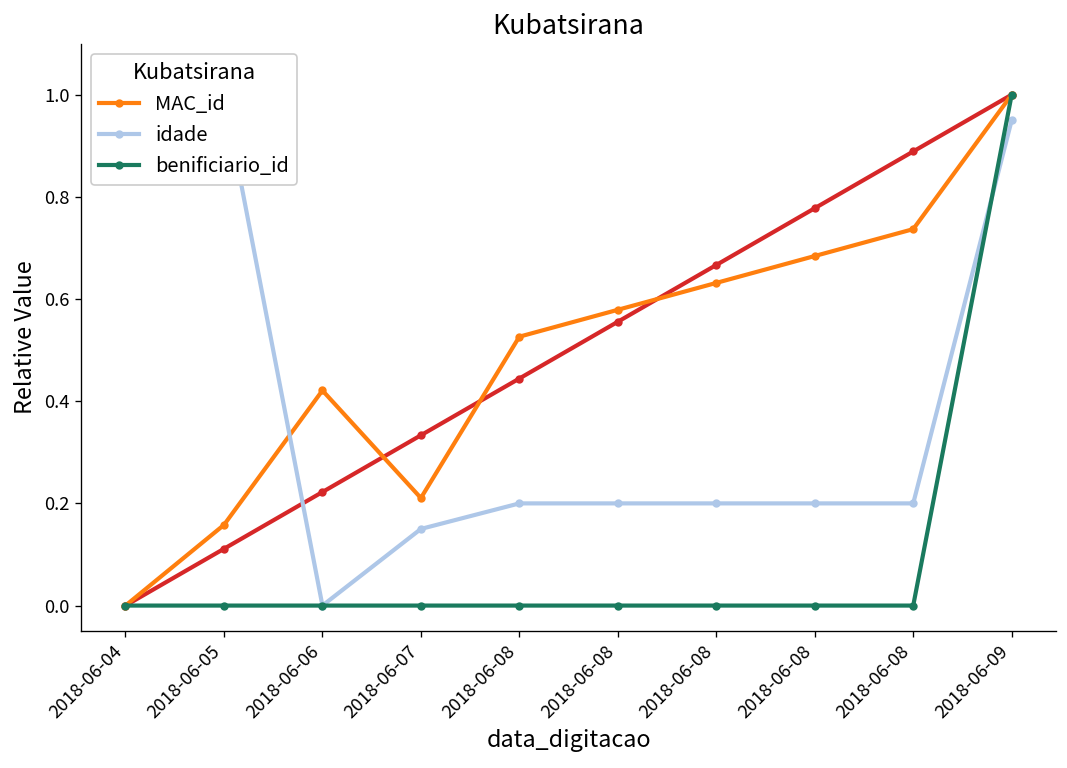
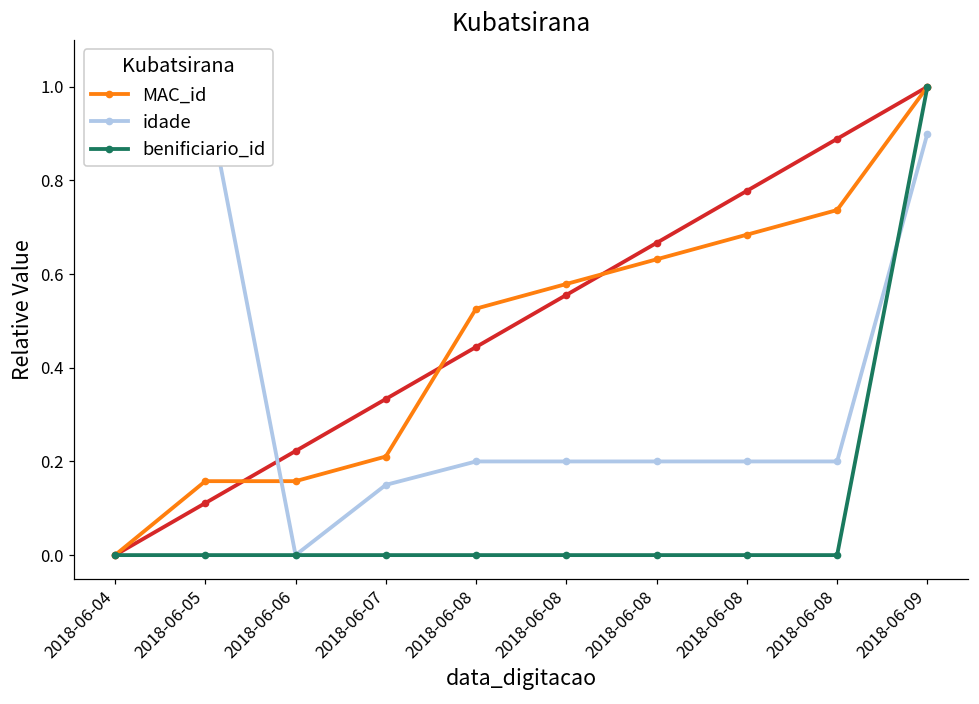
MAC_id, 2018-06-06: 0.42 -> 0.16
idade, 2018-06-09: 0.95 -> 0.90
